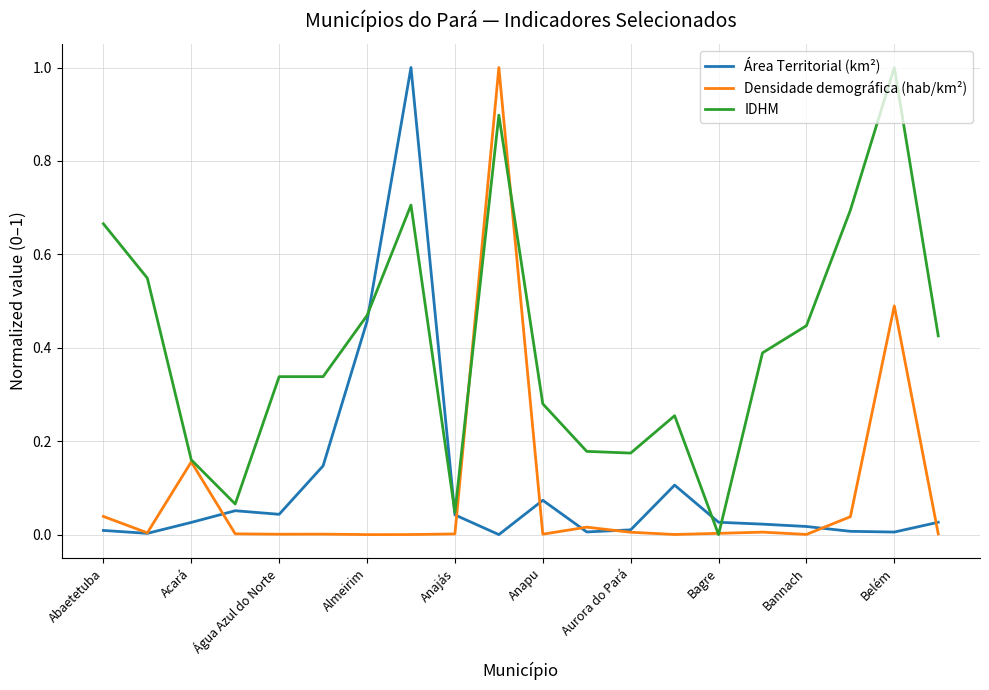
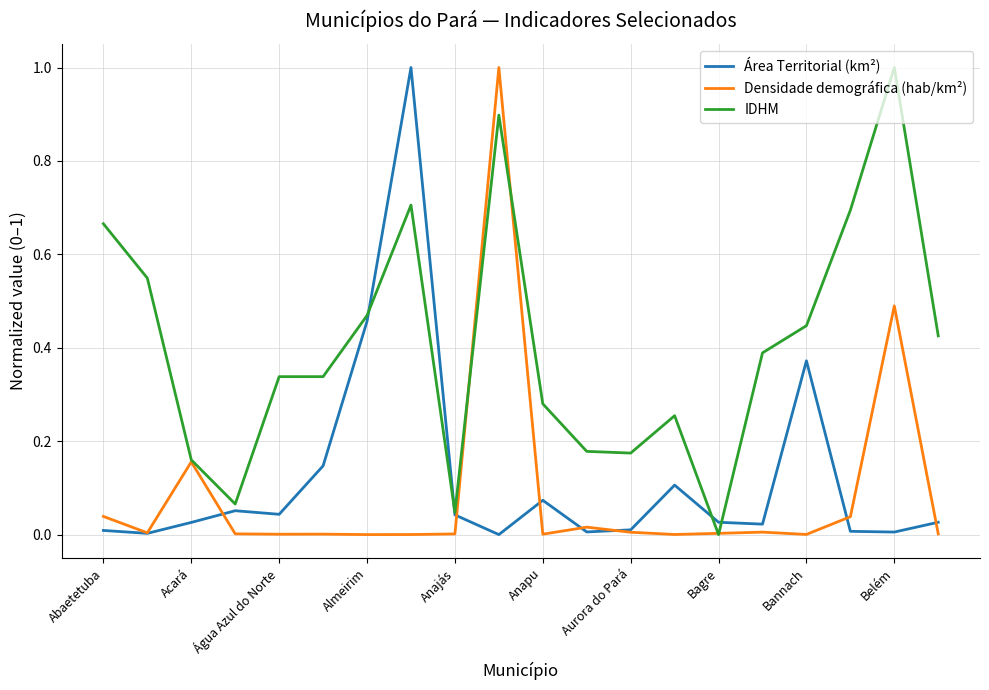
Área Territorial (km²), Bannach: 0.02 -> 0.37
